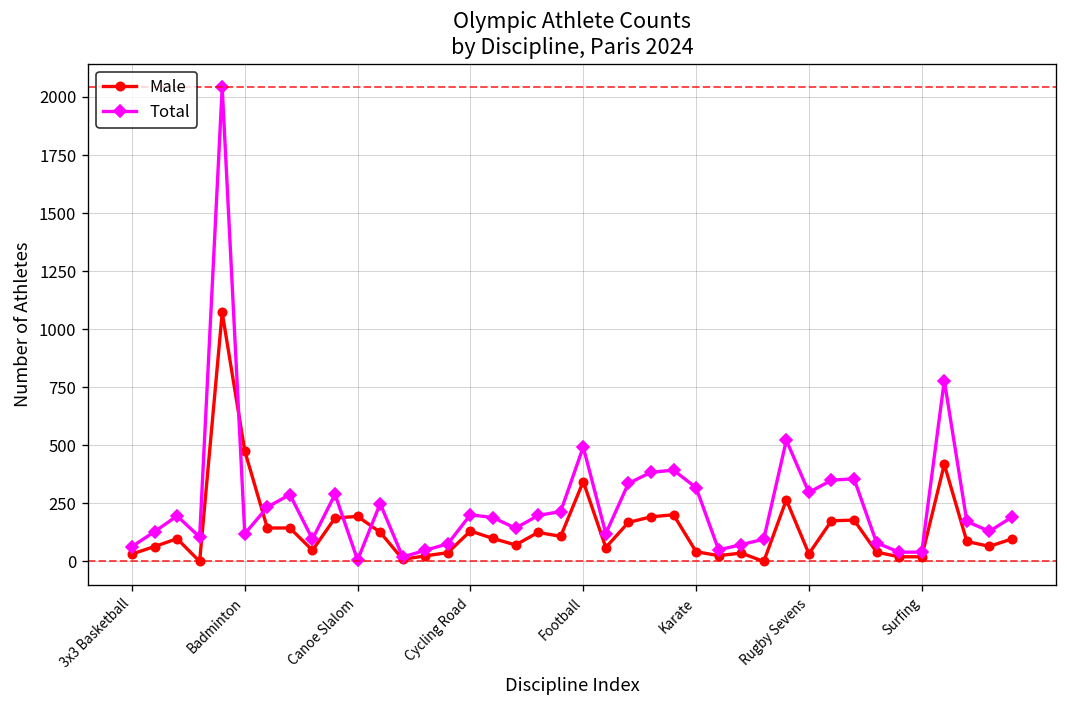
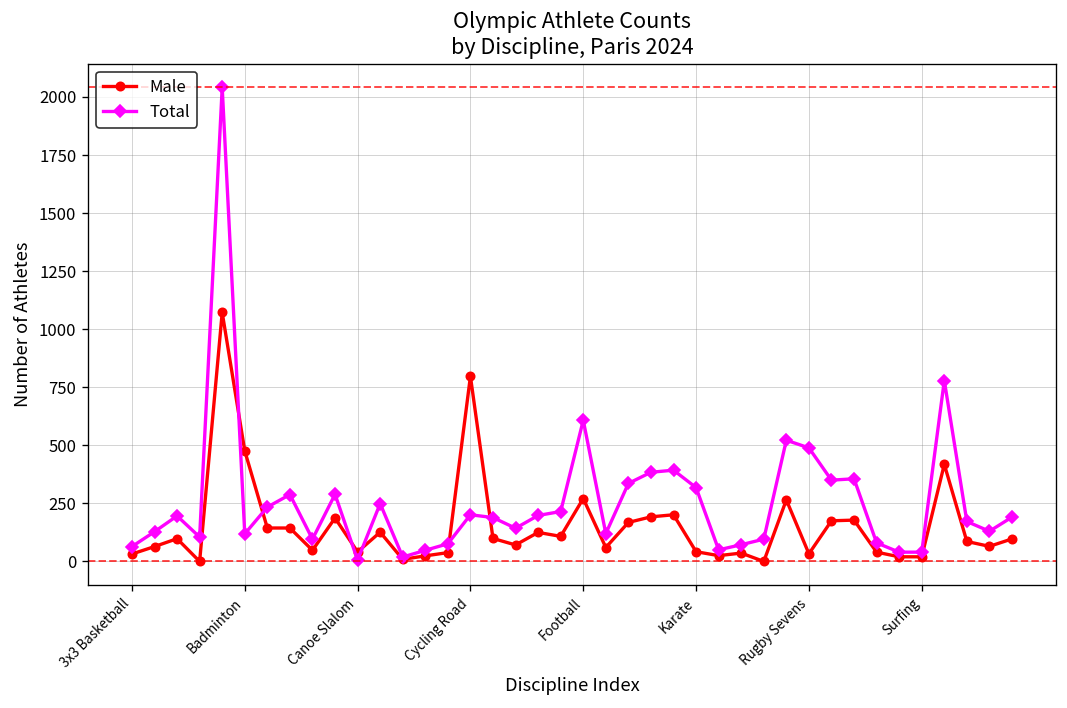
Male, Canoe Slalom: 190 -> 40
Male, Cycling Road: 130 -> 800
Male, Football: 340 -> 270
Total, Football: 490 -> 610
Total, Rugby Sevens: 300 -> 490
